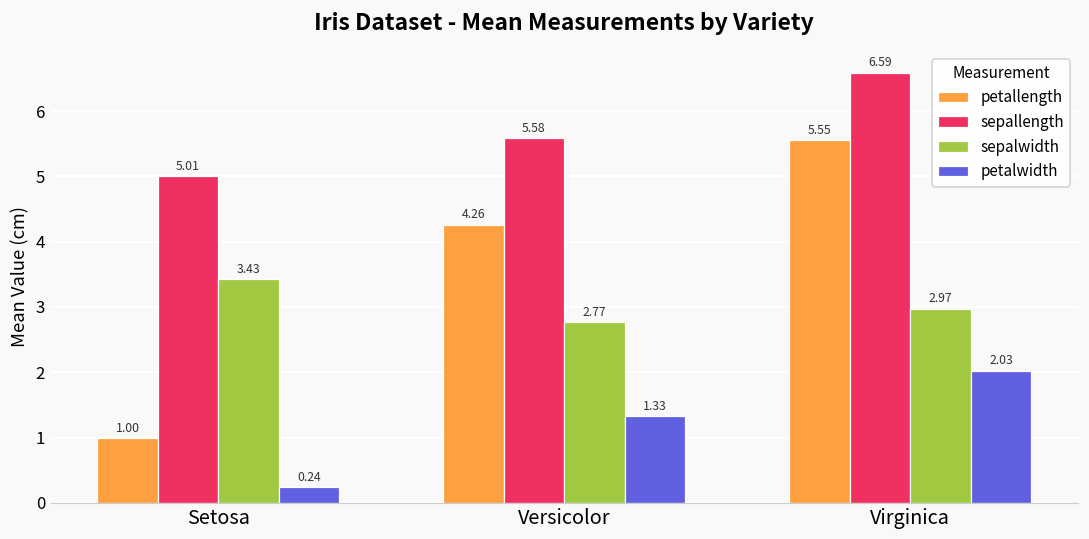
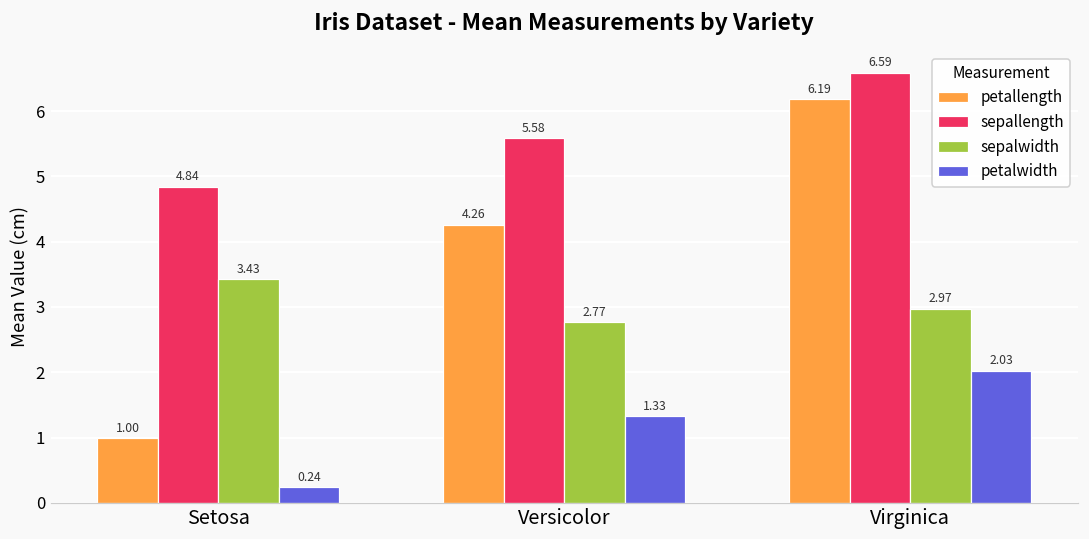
sepallength, Setosa: 5.01 -> 4.84
petallength, Virginica: 5.55 -> 6.19
